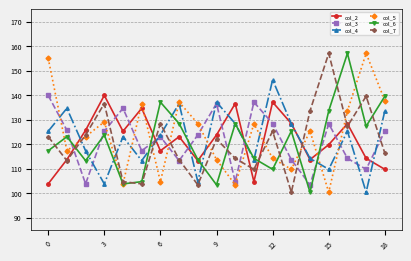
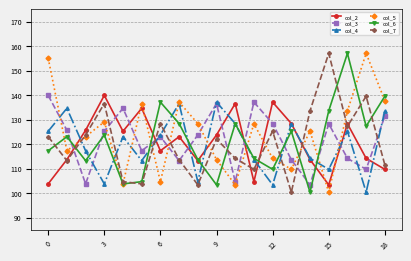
col_4, 12: 146 -> 103
col_2, 15: 120 -> 103
col_3, 18: 125 -> 131
col_7, 18: 116 -> 112
